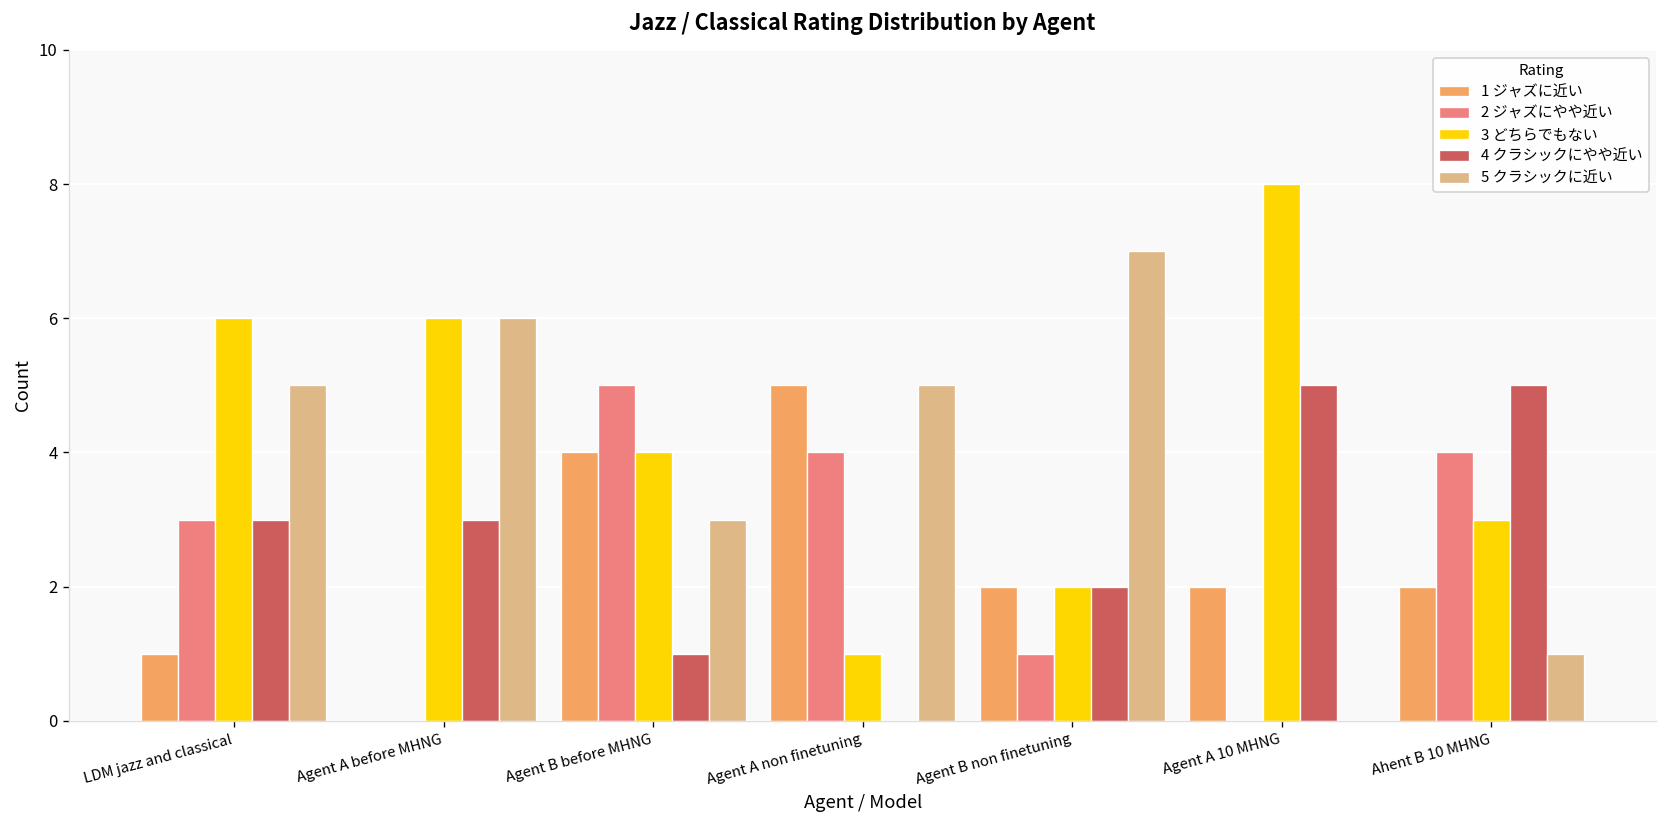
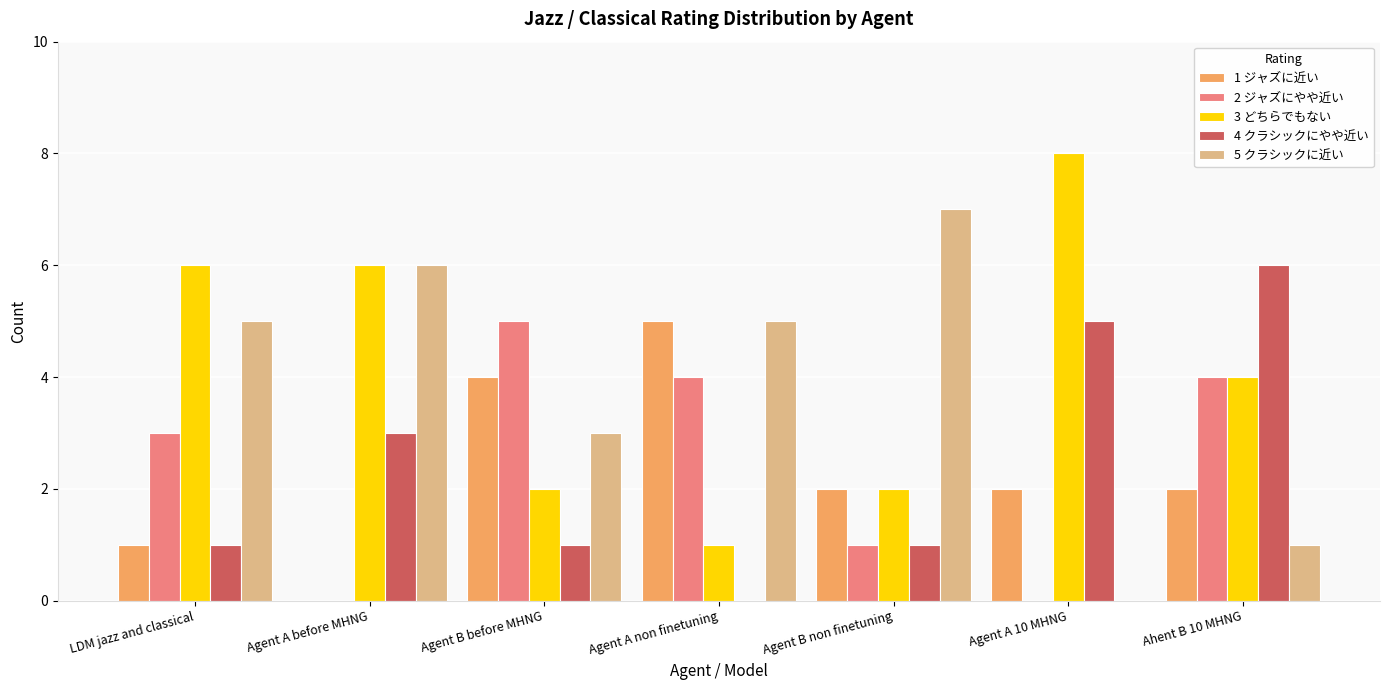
4 クラシックにやや近い, LDM jazz and classical: 3 -> 1
3 どちらでもない, Agent B before MHNG: 4 -> 2
4 クラシックにやや近い, Agent B non finetuning: 2 -> 1
3 どちらでもない, Ahent B 10 MHNG: 3 -> 4
4 クラシックにやや近い, Ahent B 10 MHNG: 5 -> 6
